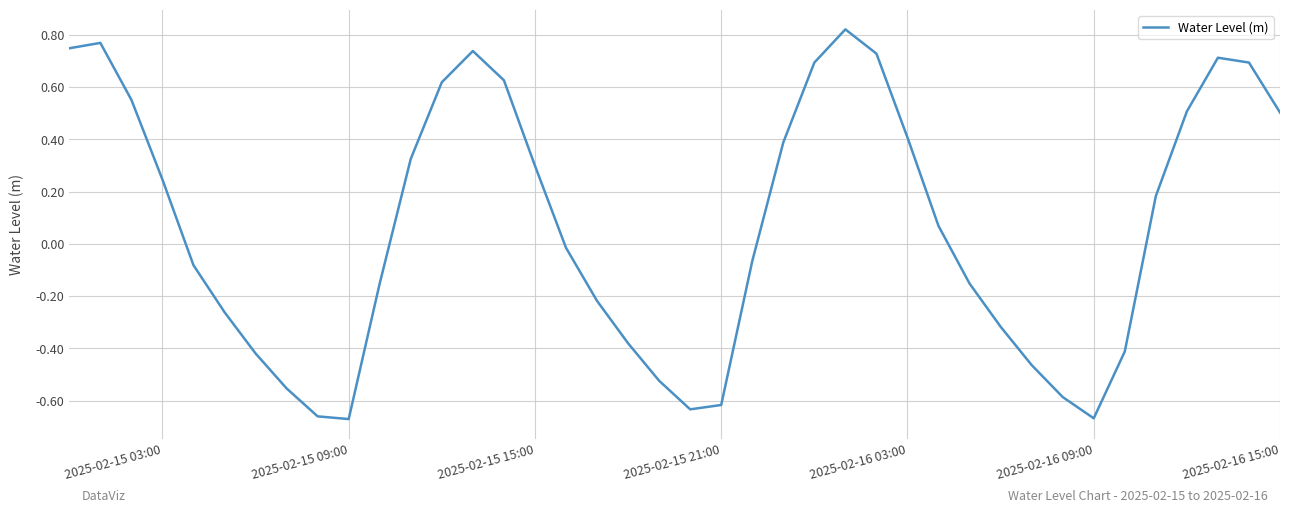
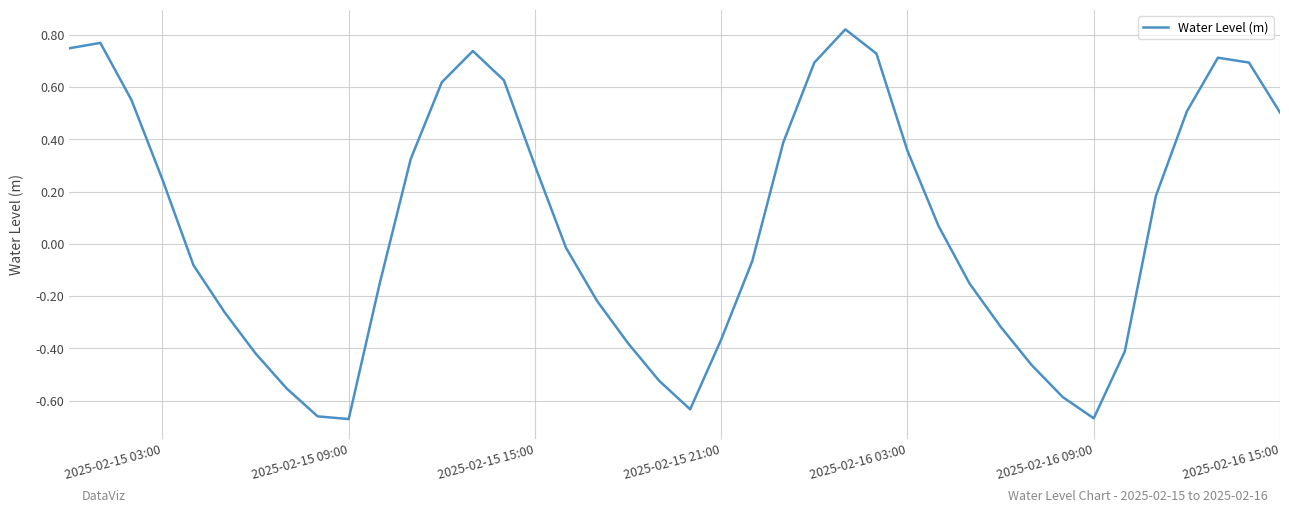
2025-02-15 21:00: -0.62 -> -0.37
2025-02-16 03:00: 0.41 -> 0.36
